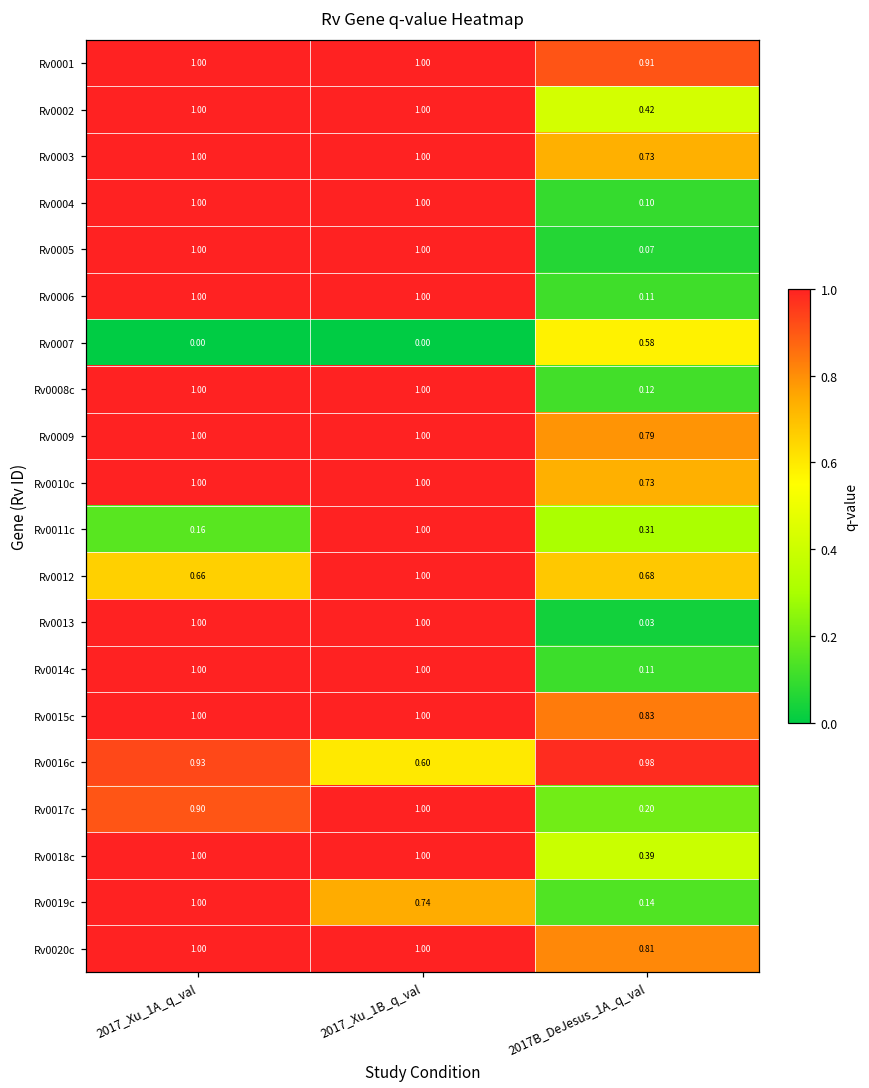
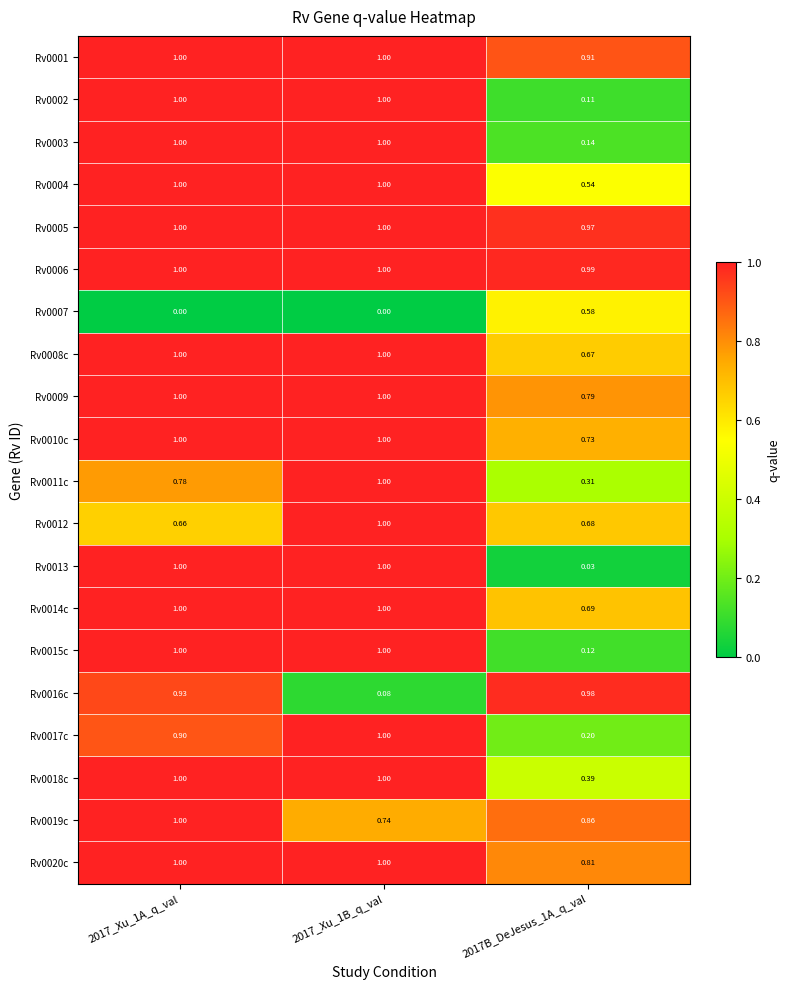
Rv0002, 2017B_DeJesus_1A_q_val: 0.42 -> 0.11
Rv0003, 2017B_DeJesus_1A_q_val: 0.73 -> 0.14
Rv0004, 2017B_DeJesus_1A_q_val: 0.10 -> 0.54
Rv0005, 2017B_DeJesus_1A_q_val: 0.07 -> 0.97
Rv0006, 2017B_DeJesus_1A_q_val: 0.11 -> 0.99
Rv0008c, 2017B_DeJesus_1A_q_val: 0.12 -> 0.67
Rv0011c, 2017_Xu_1A_q_val: 0.16 -> 0.78
Rv0014c, 2017B_DeJesus_1A_q_val: 0.11 -> 0.69
Rv0015c, 2017B_DeJesus_1A_q_val: 0.83 -> 0.12
Rv0016c, 2017_Xu_1B_q_val: 0.60 -> 0.08
Rv0019c, 2017B_DeJesus_1A_q_val: 0.14 -> 0.86
